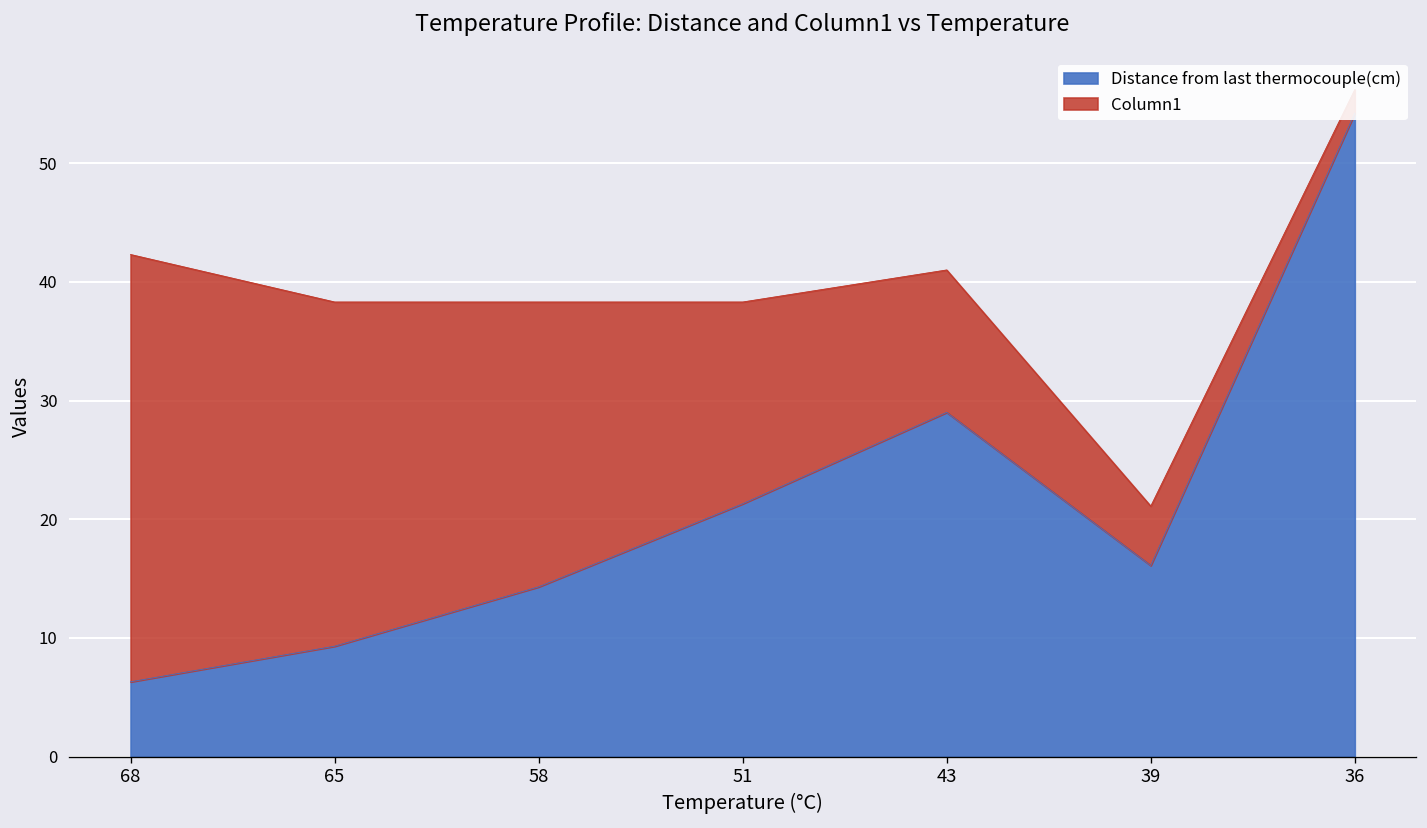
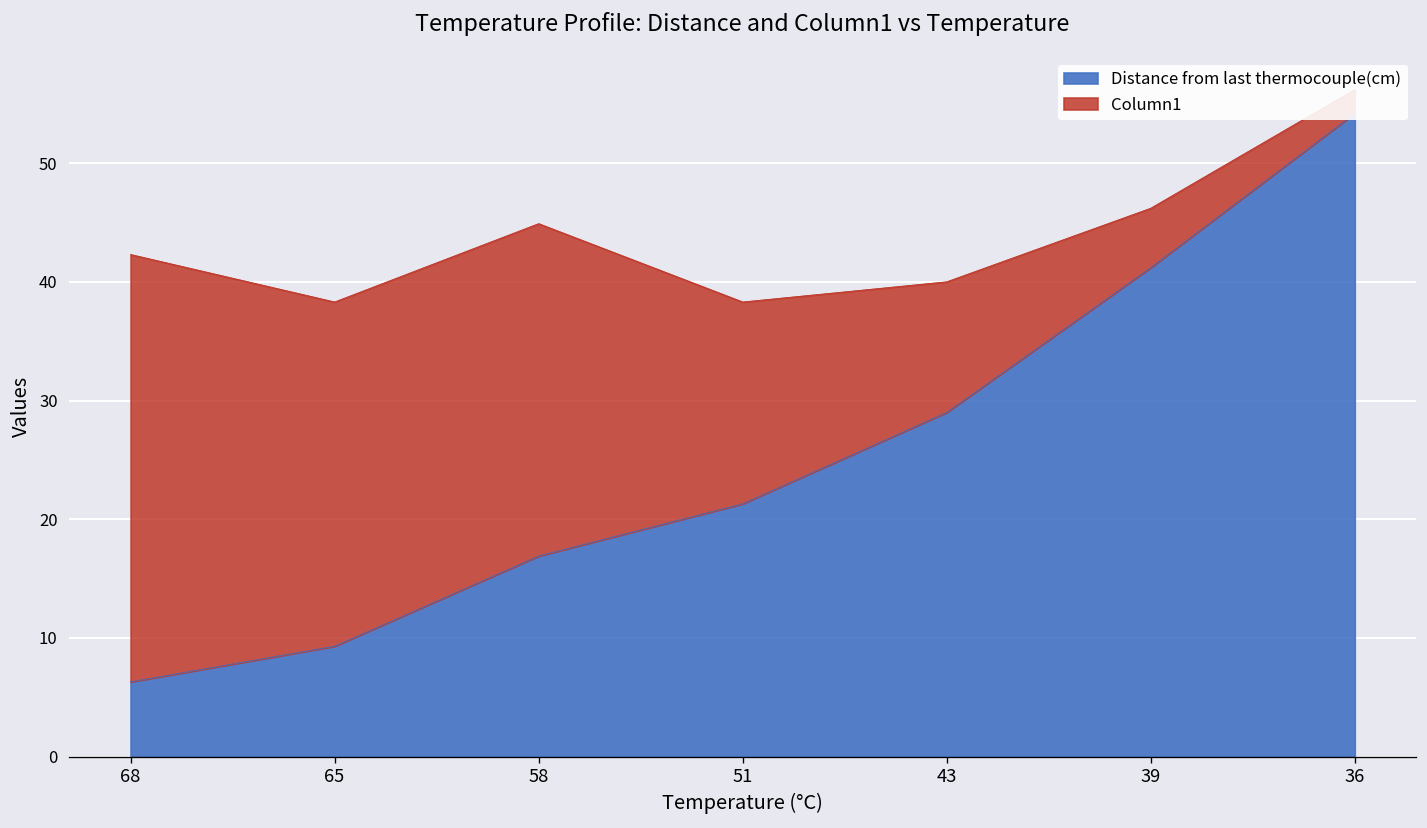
Distance from last thermocouple(cm), 58: 14 -> 17
Column1, 58: 24 -> 28
Column1, 43: 12 -> 11
Distance from last thermocouple(cm), 39: 16 -> 41
